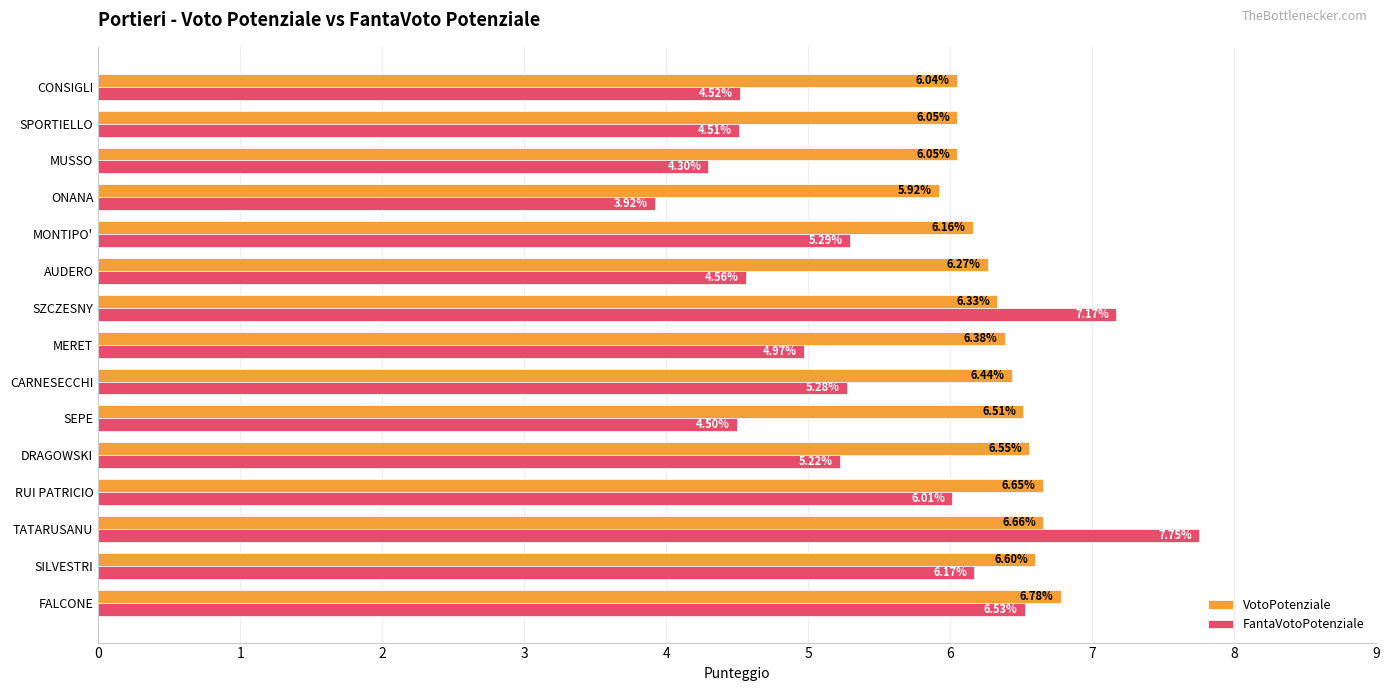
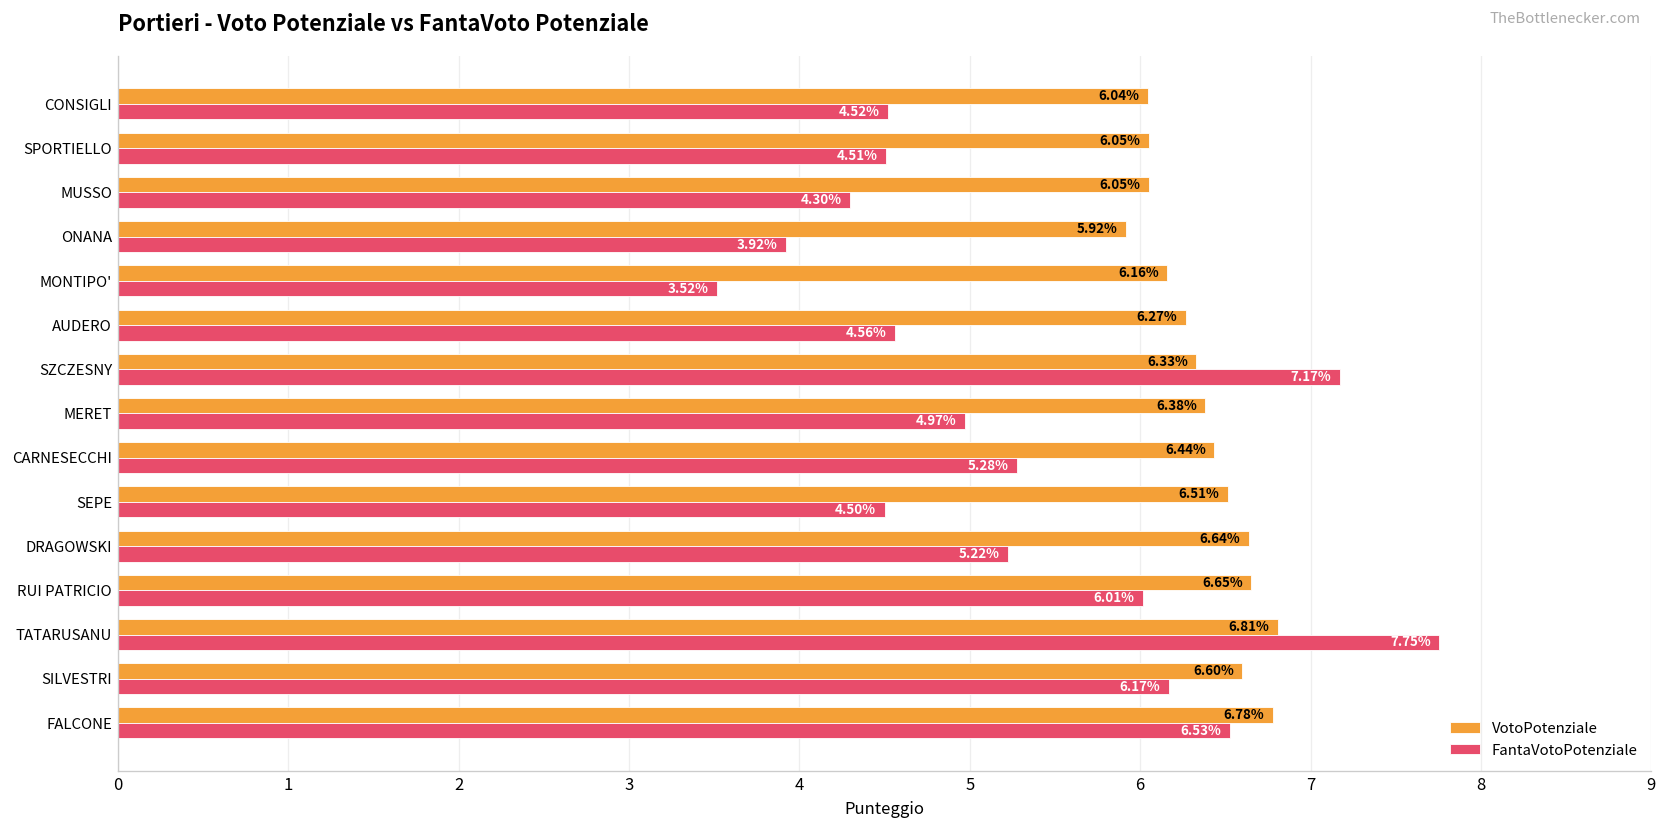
FantaVotoPotenziale, MONTIPO': 5.29% -> 3.52%
VotoPotenziale, DRAGOWSKI: 6.55% -> 6.64%
VotoPotenziale, TATARUSANU: 6.66% -> 6.81%
